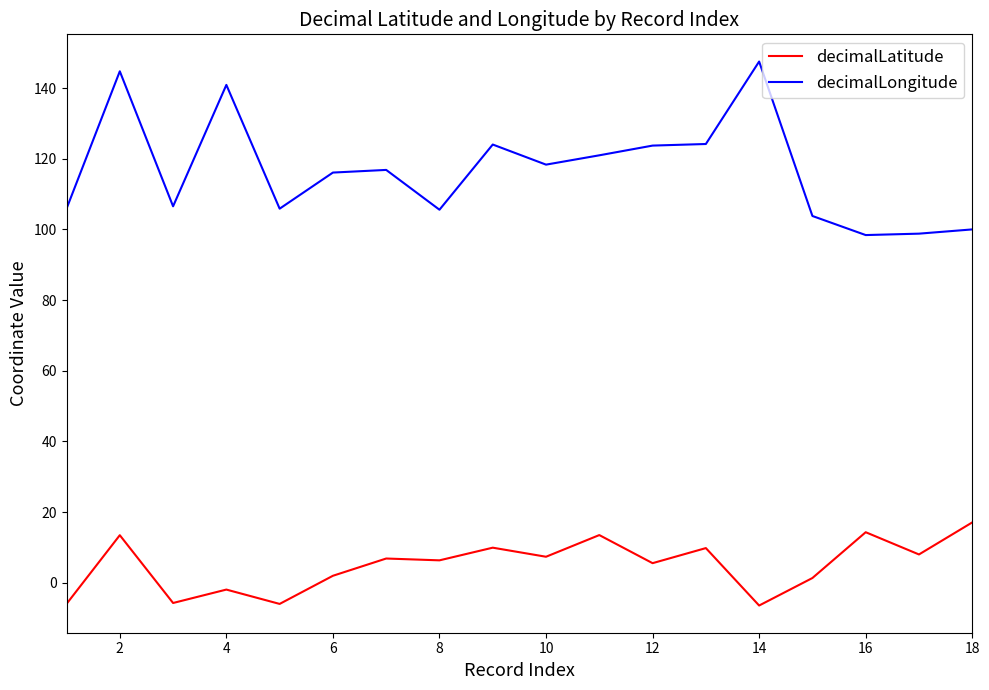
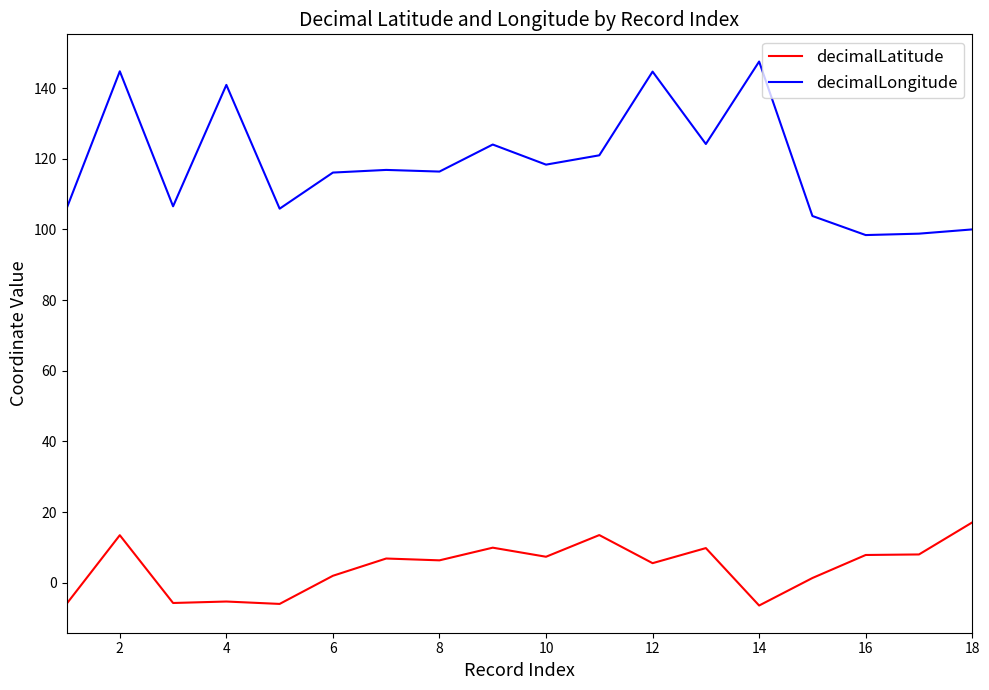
decimalLatitude, 4: -2 -> -5
decimalLongitude, 8: 106 -> 116
decimalLongitude, 12: 124 -> 145
decimalLatitude, 16: 14 -> 8
